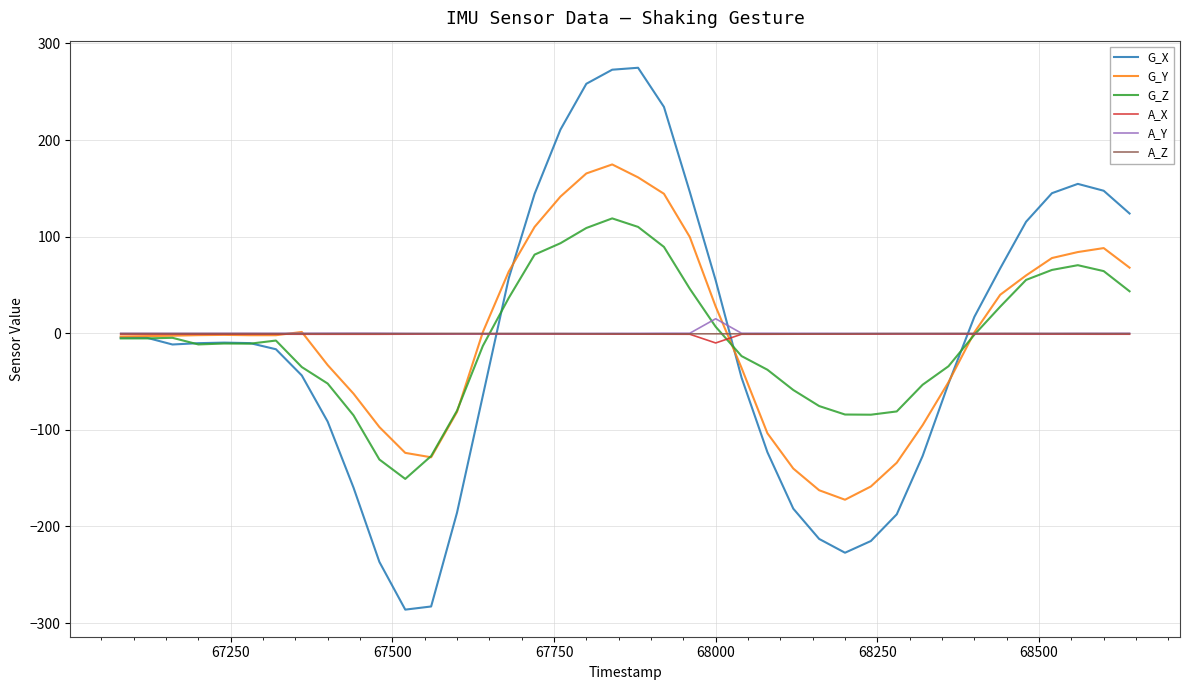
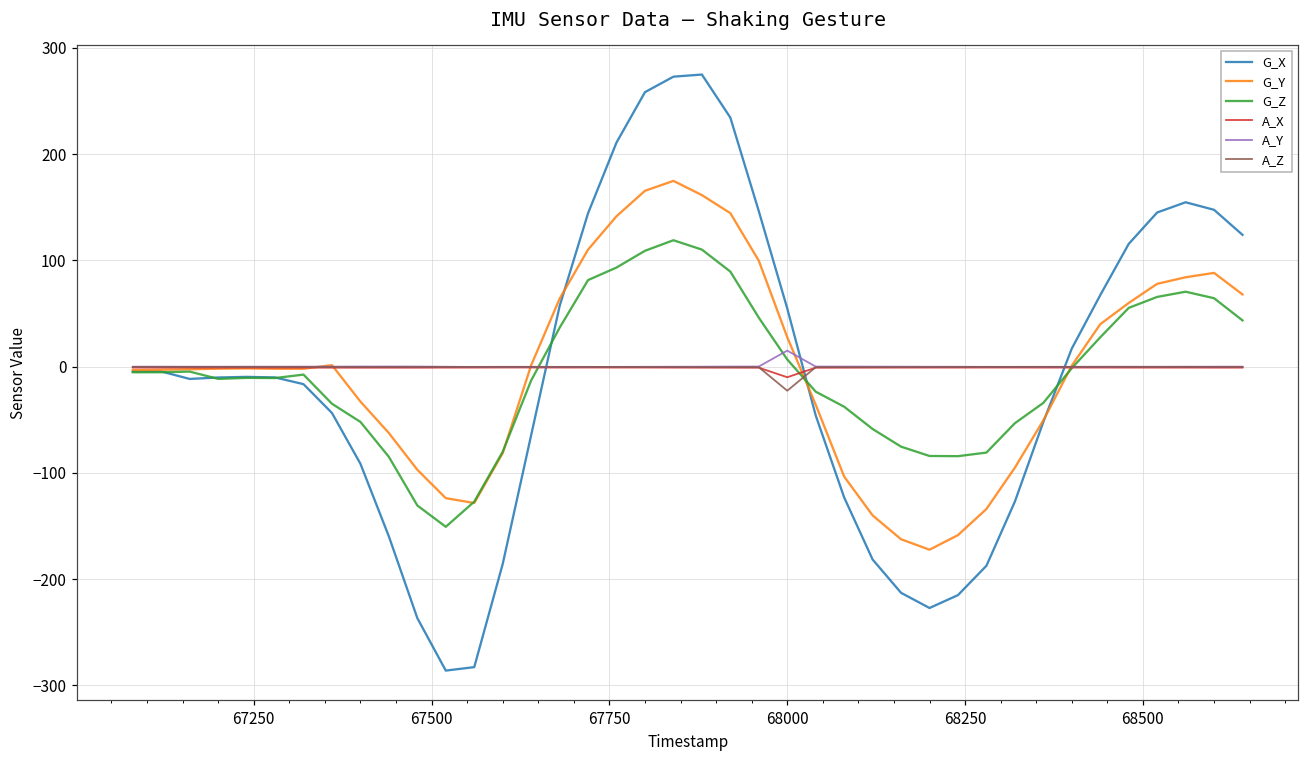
A_Z, 68000: 0 -> -20
